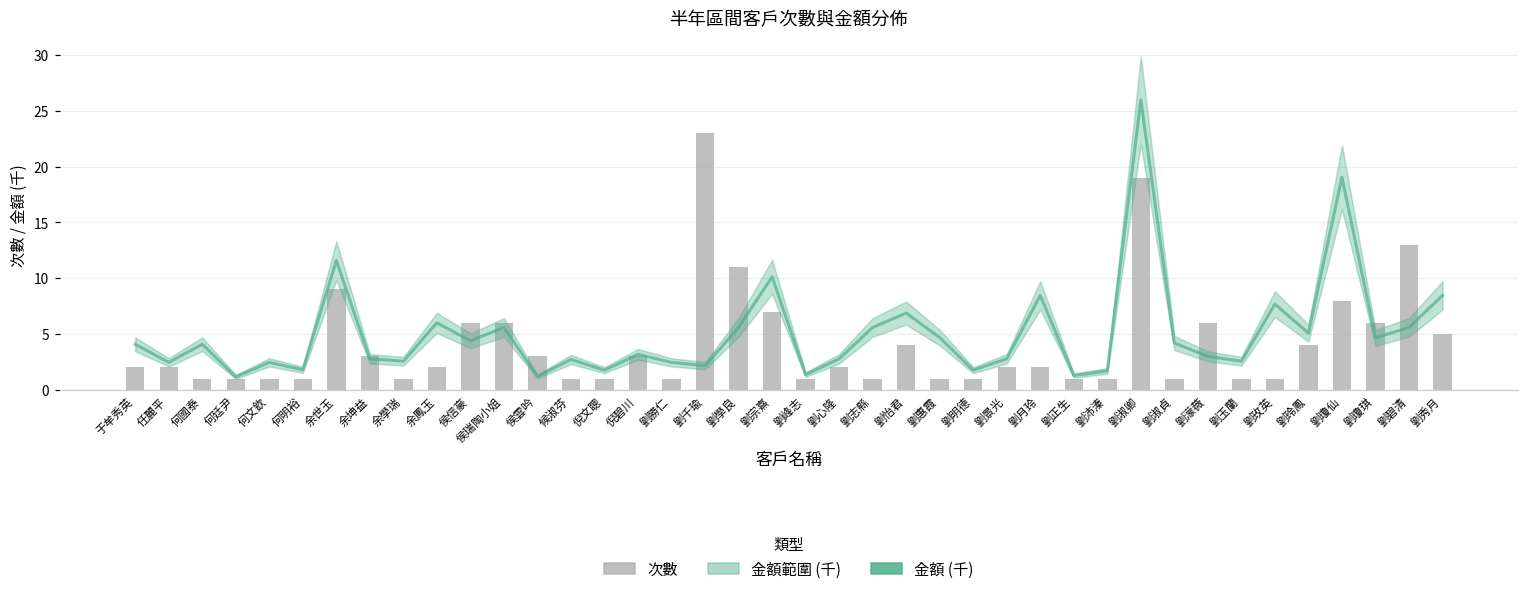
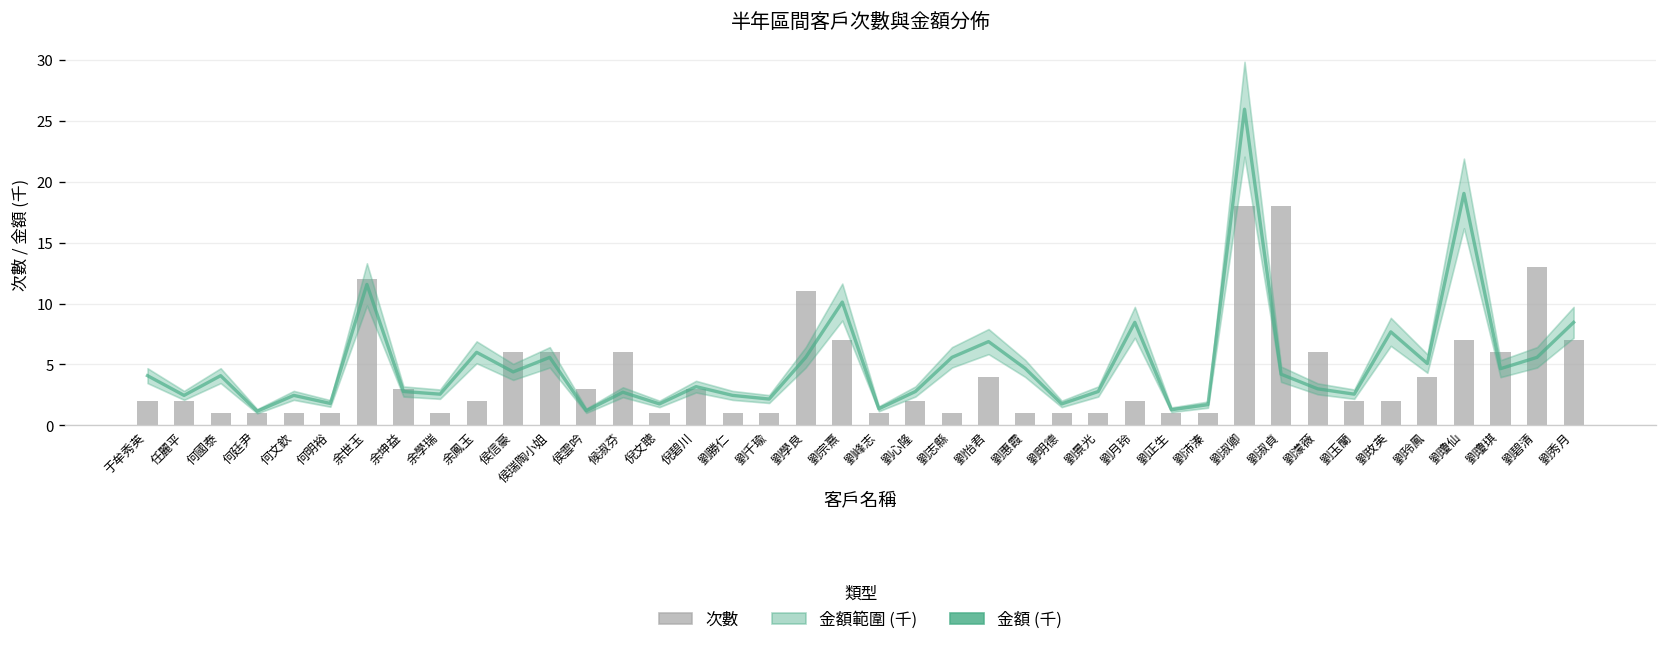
次數, 余世玉: 9 -> 12
次數, 候淑芬: 1 -> 6
次數, 劉千瑜: 23 -> 1
次數, 劉景光: 2 -> 1
次數, 劉淑卿: 19 -> 18
次數, 劉淑貞: 1 -> 18
次數, 劉玉蘭: 1 -> 2
次數, 劉玫英: 1 -> 2
次數, 劉瓊仙: 8 -> 7
次數, 劉秀月: 5 -> 7
